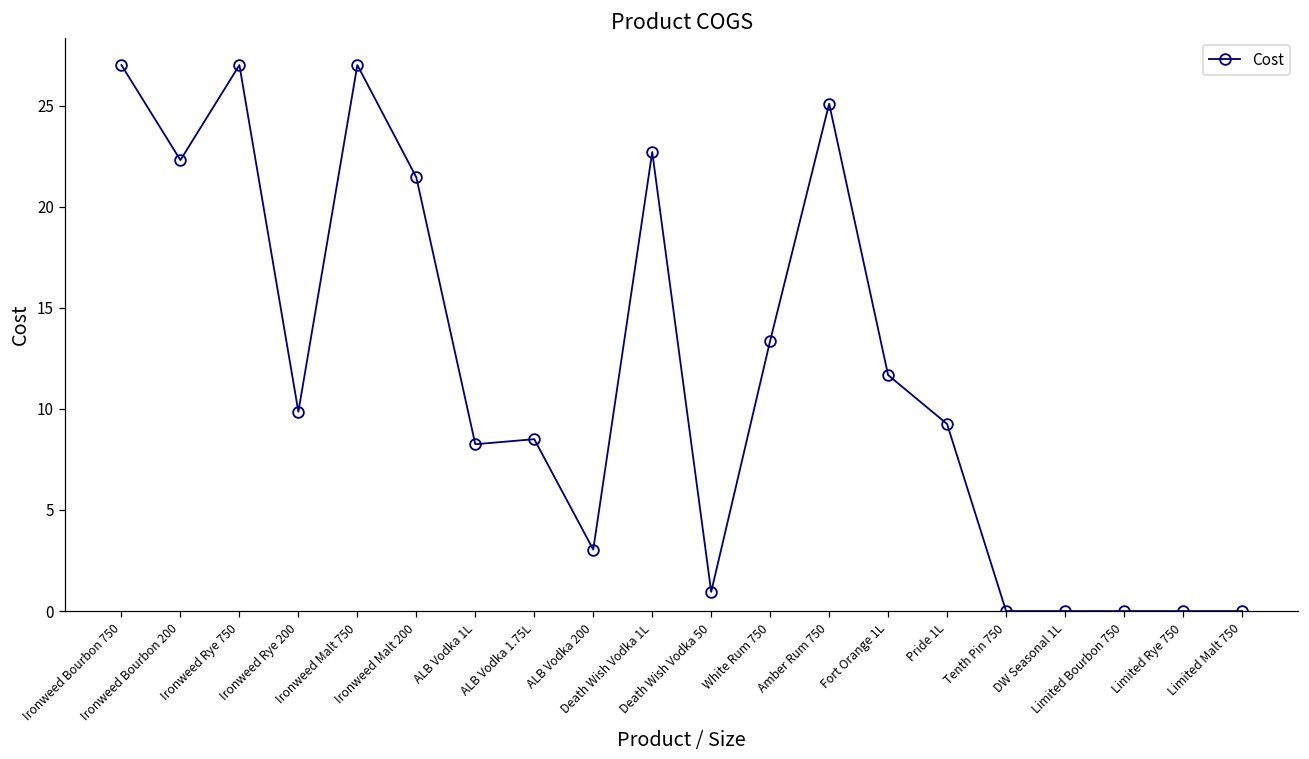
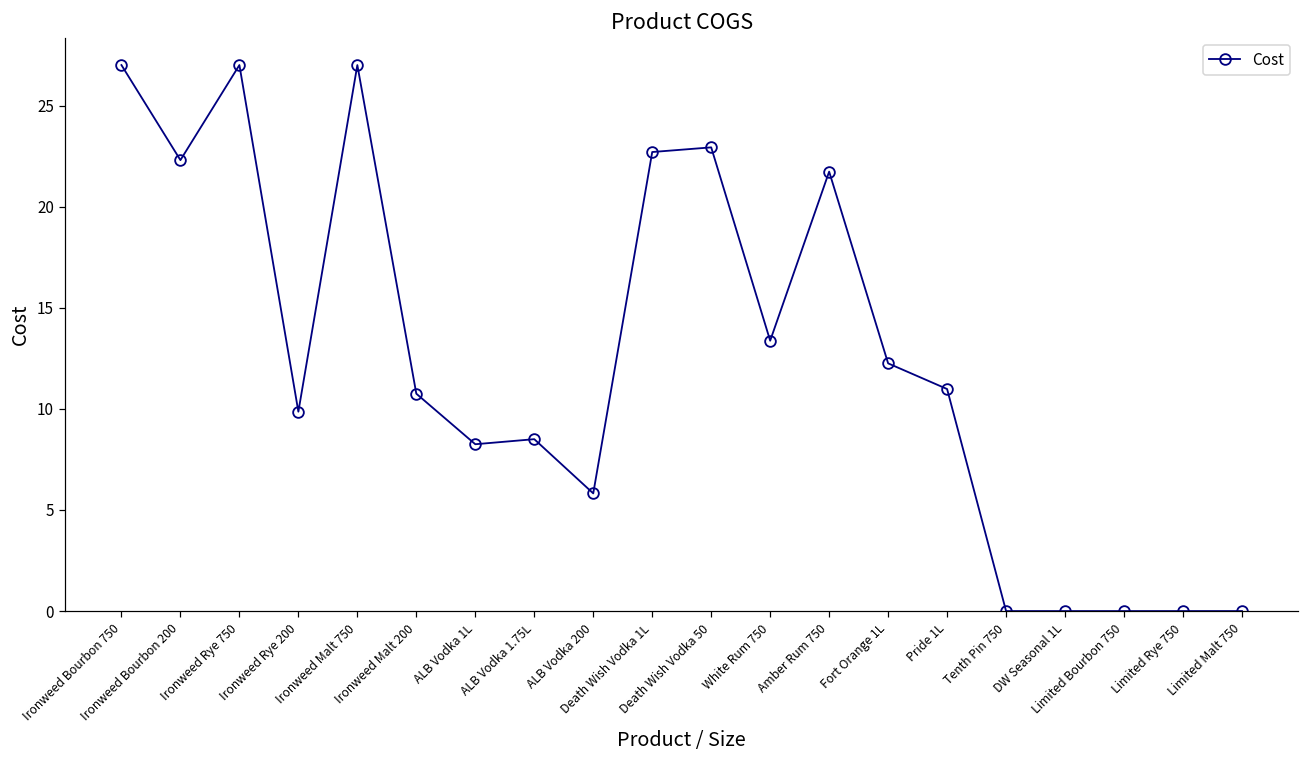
Ironweed Malt 200: 21.5 -> 10.8
ALB Vodka 200: 3.0 -> 5.8
Death Wish Vodka 50: 1.0 -> 22.9
Amber Rum 750: 25.1 -> 21.7
Fort Orange 1L: 11.7 -> 12.3
Pride 1L: 9.3 -> 11.0
